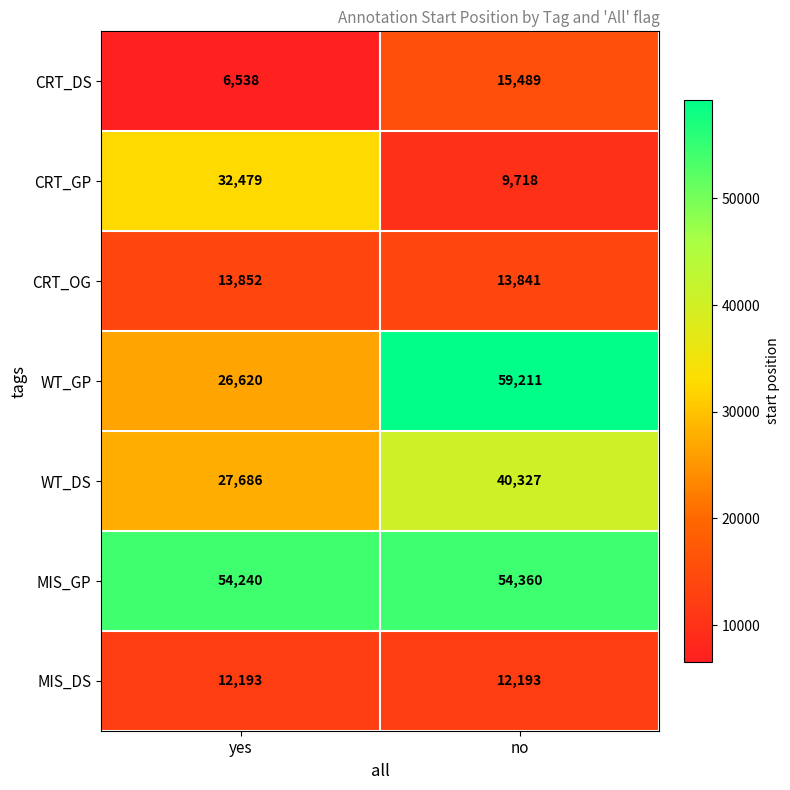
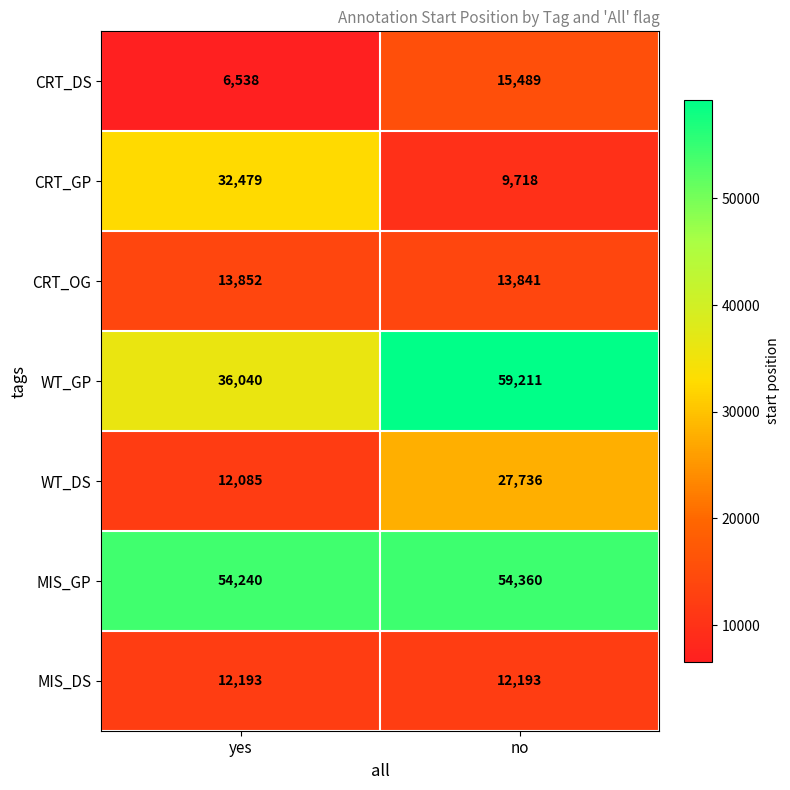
WT_GP, yes: 26,620 -> 36,040
WT_DS, yes: 27,686 -> 12,085
WT_DS, no: 40,327 -> 27,736
